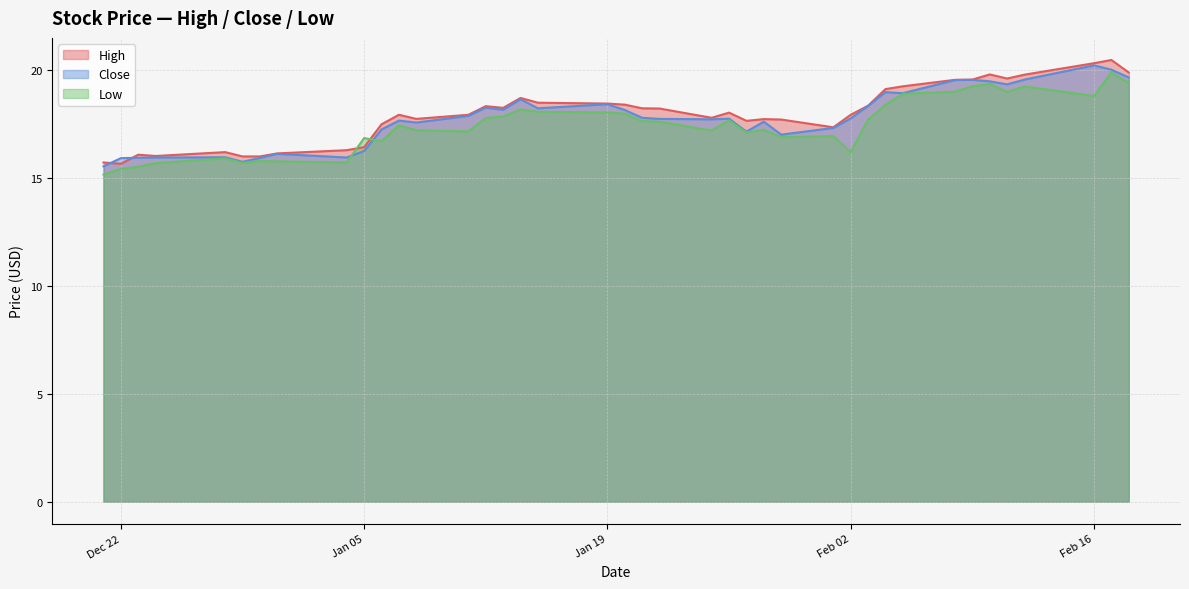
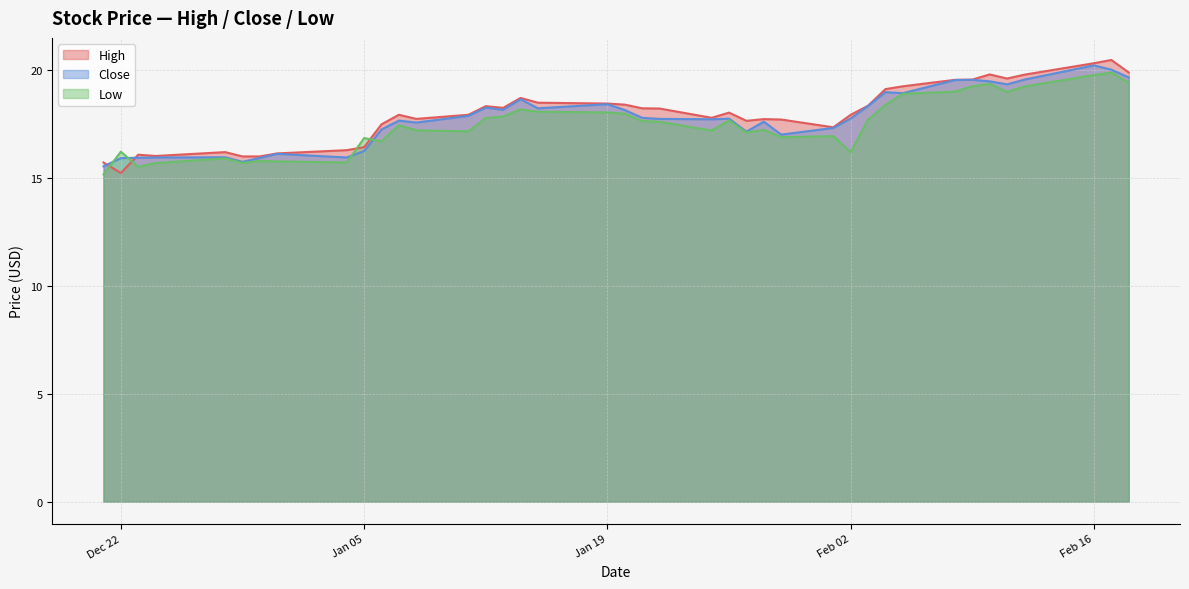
High, Dec 22: 15.7 -> 15.2
Low, Dec 22: 15.4 -> 16.2
Low, Feb 16: 18.8 -> 19.8
